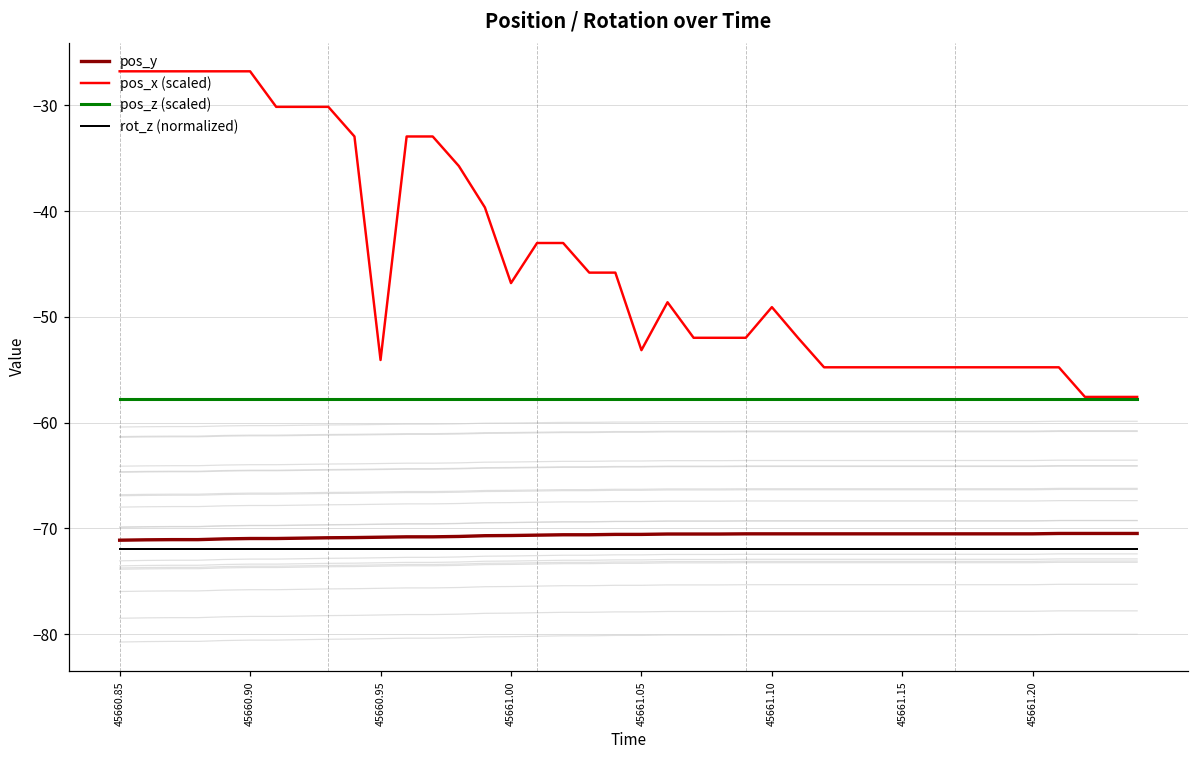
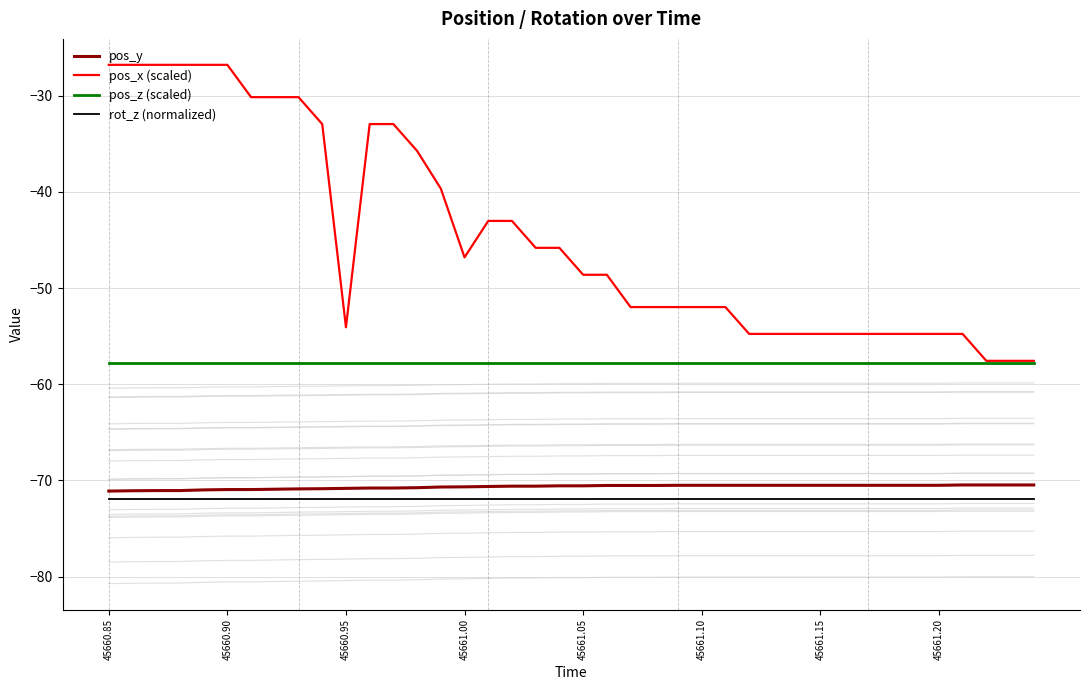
pos_x (scaled), 45661.05: -53 -> -49
pos_x (scaled), 45661.10: -49 -> -52
